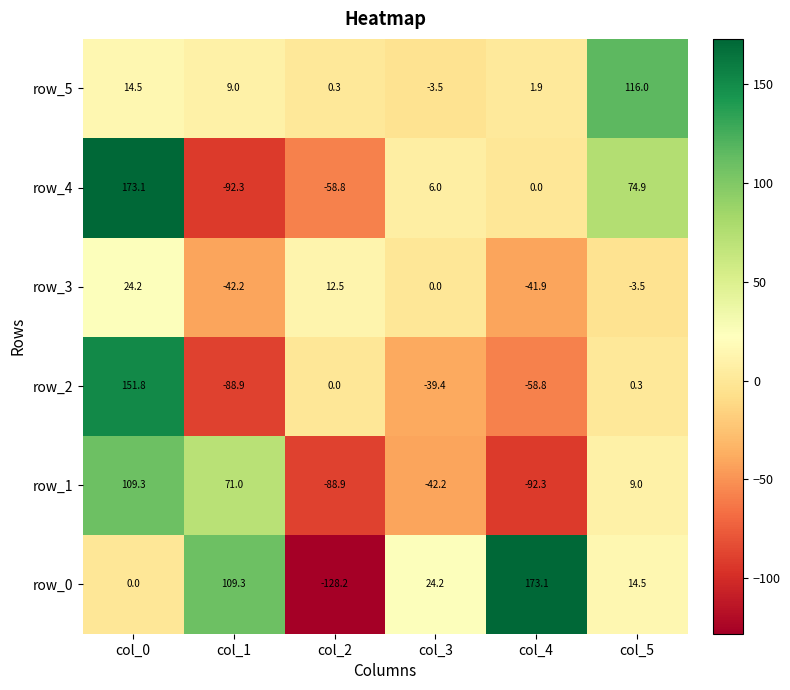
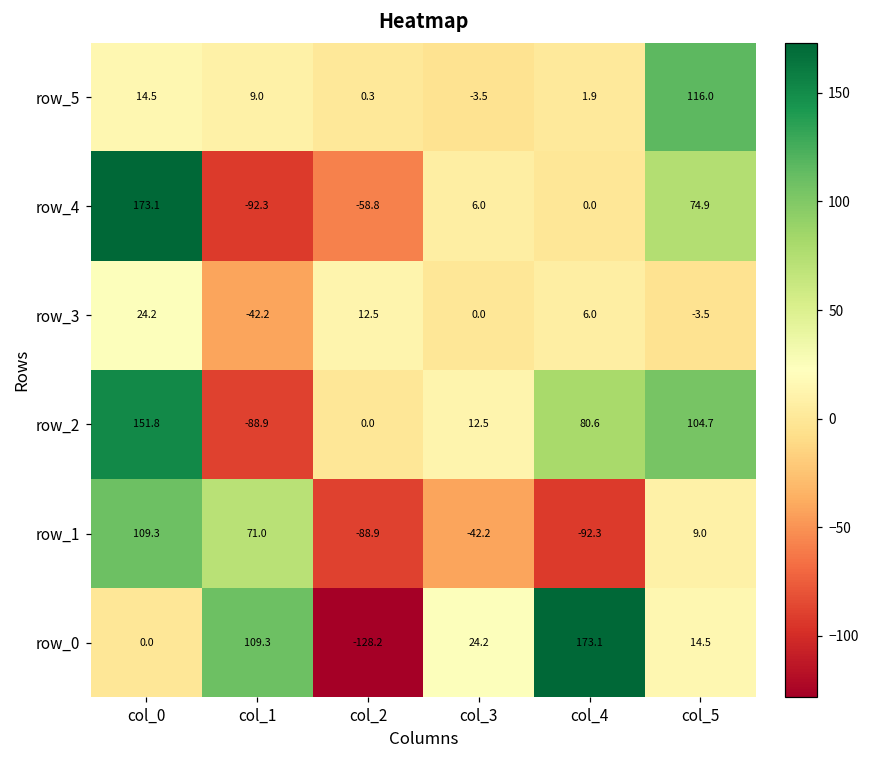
row_3, col_4: -41.9 -> 6.0
row_2, col_3: -39.4 -> 12.5
row_2, col_4: -58.8 -> 80.6
row_2, col_5: 0.3 -> 104.7
